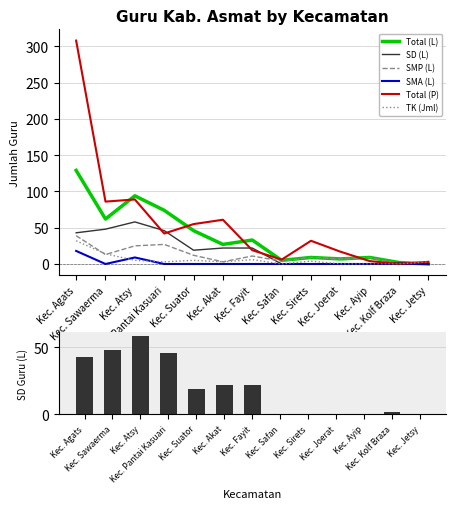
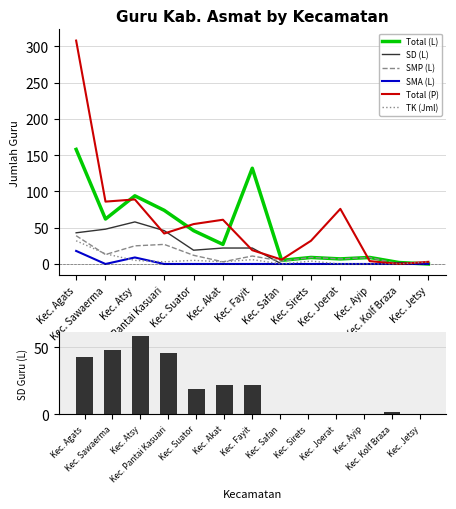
Guru Kab. Asmat by Kecamatan, Total (L), Kec. Agats: 130 -> 160
Guru Kab. Asmat by Kecamatan, Total (L), Kec. Fayit: 30 -> 130
Guru Kab. Asmat by Kecamatan, Total (P), Kec. Joerat: 20 -> 80
